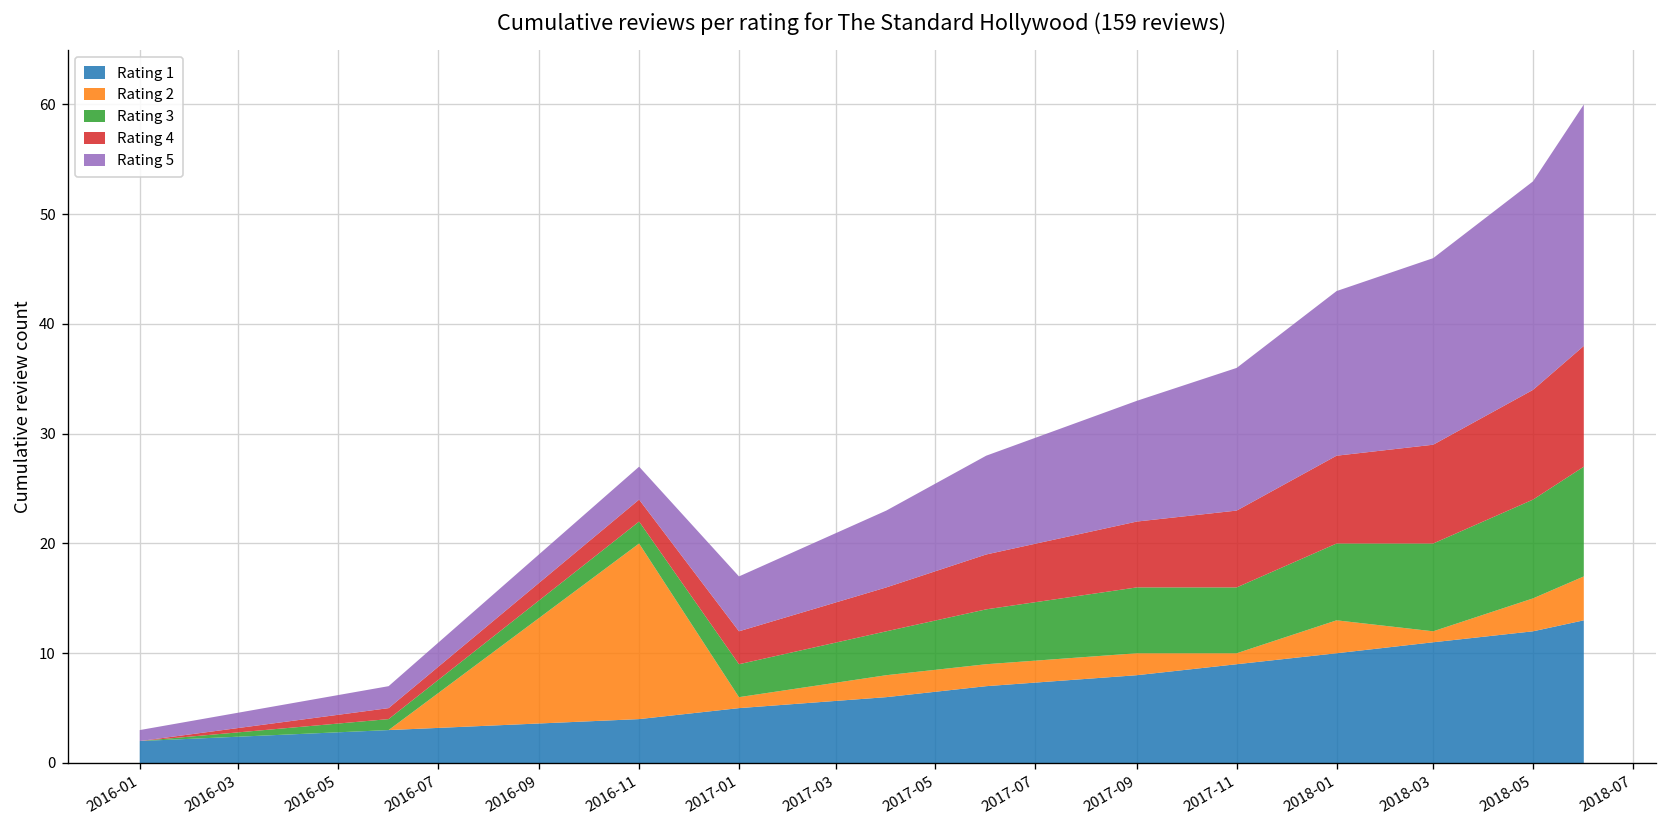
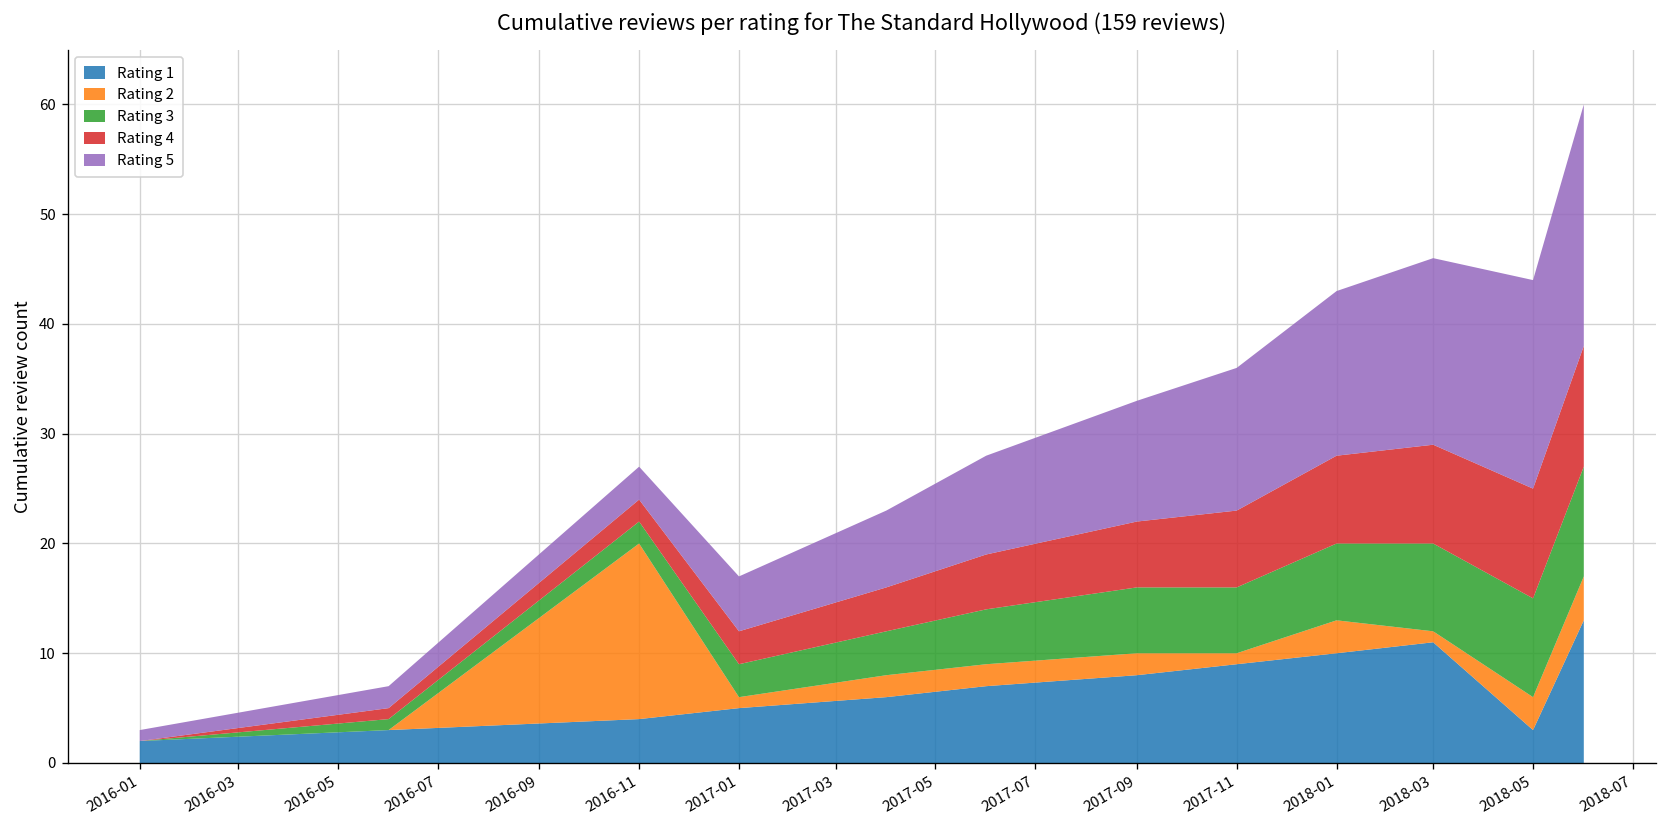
Rating 1, 2018-05: 12 -> 3
